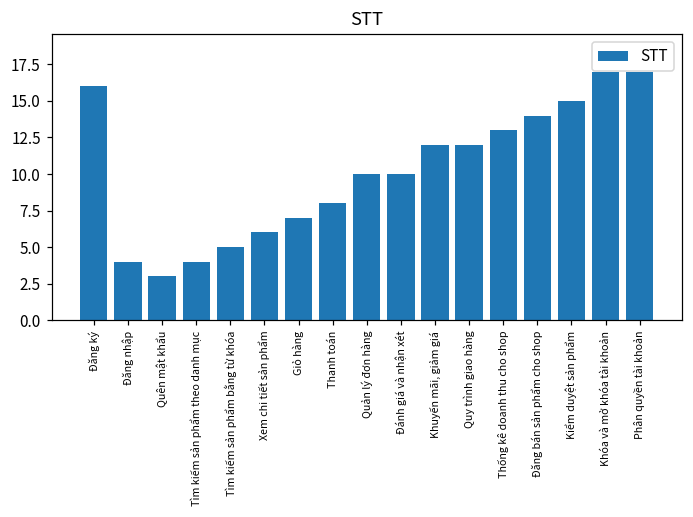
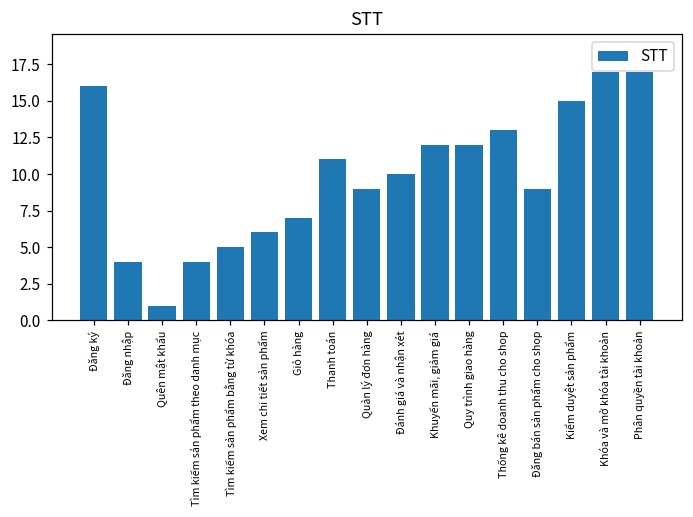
Quên mật khẩu: 3 -> 1
Thanh toán: 8 -> 11
Quản lý đơn hàng: 10 -> 9
Đăng bán sản phẩm cho shop: 14 -> 9
